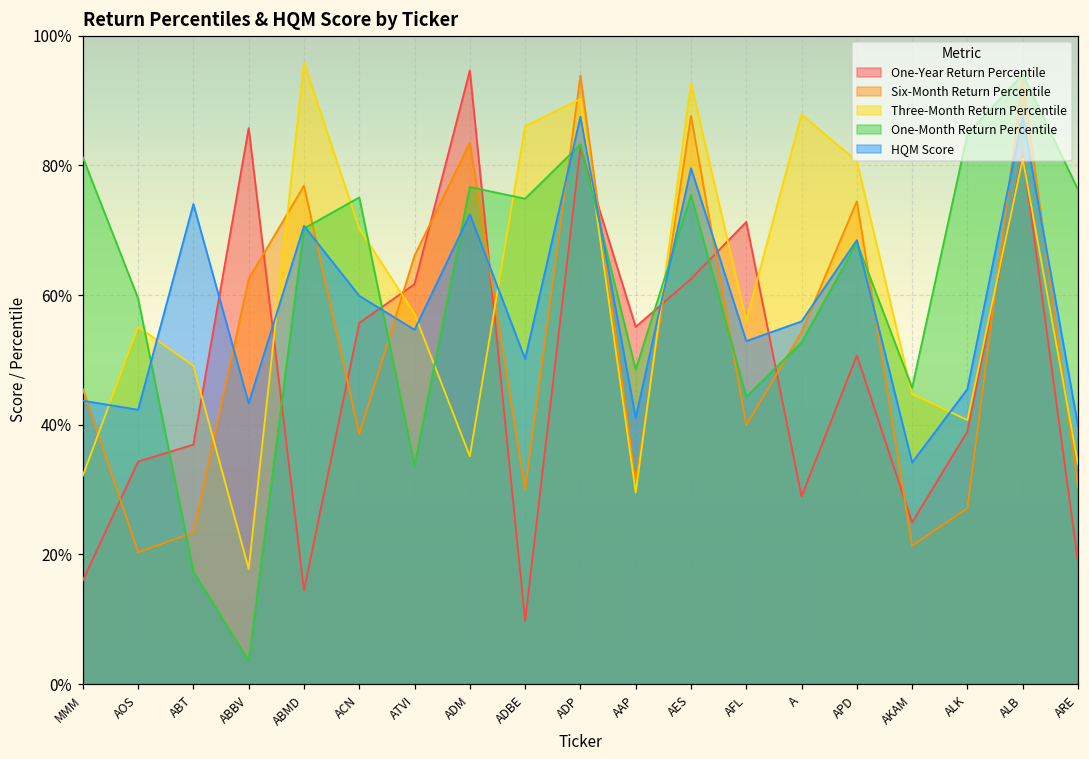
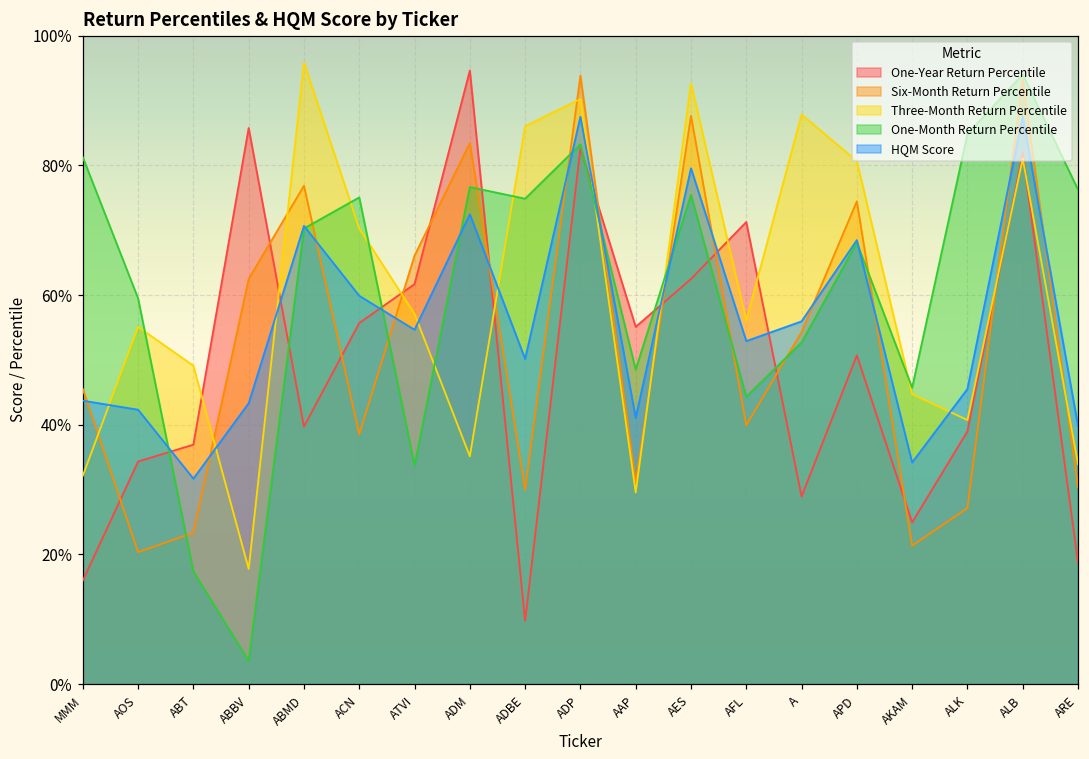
HQM Score, ABT: 74% -> 32%
One-Year Return Percentile, ABMD: 14% -> 40%
